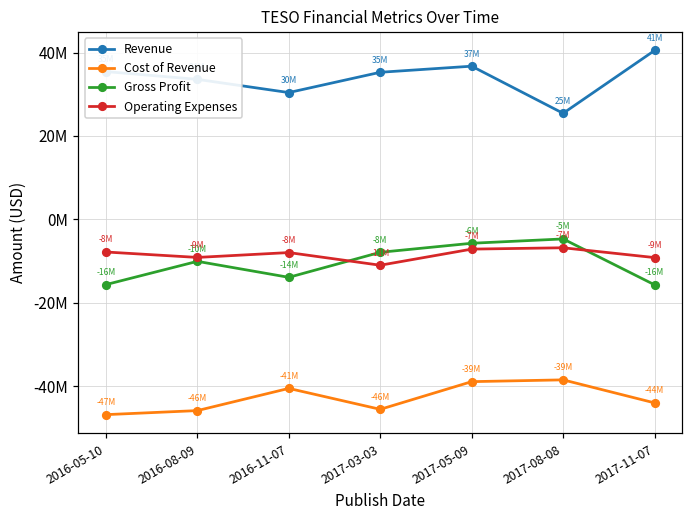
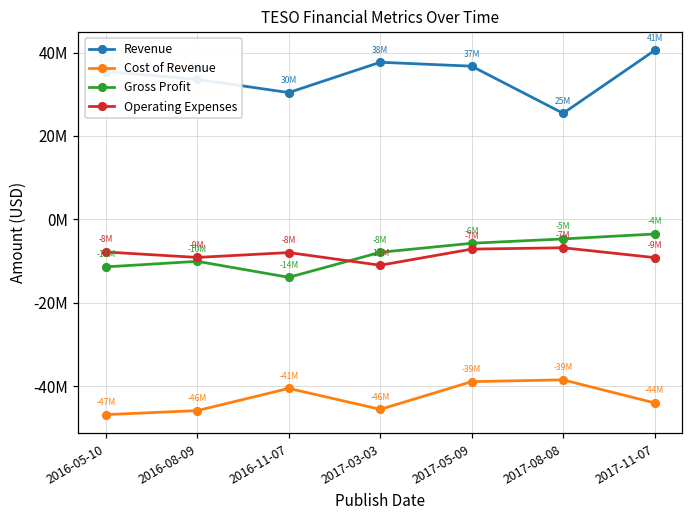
Gross Profit, 2016-05-10: -16M -> -11M
Revenue, 2017-03-03: 35M -> 38M
Gross Profit, 2017-11-07: -16M -> -4M
